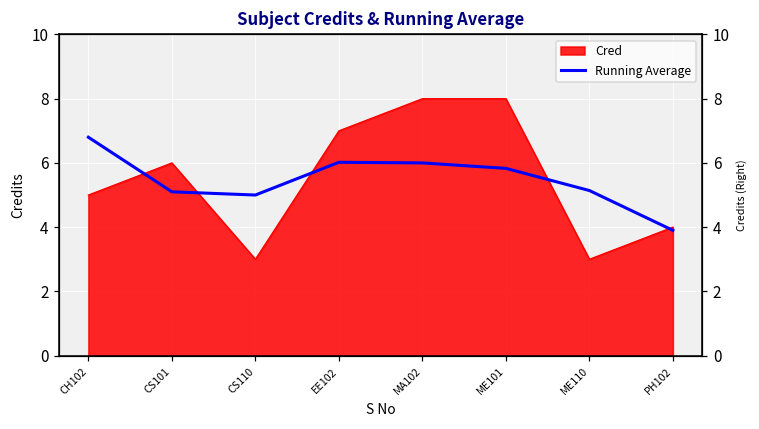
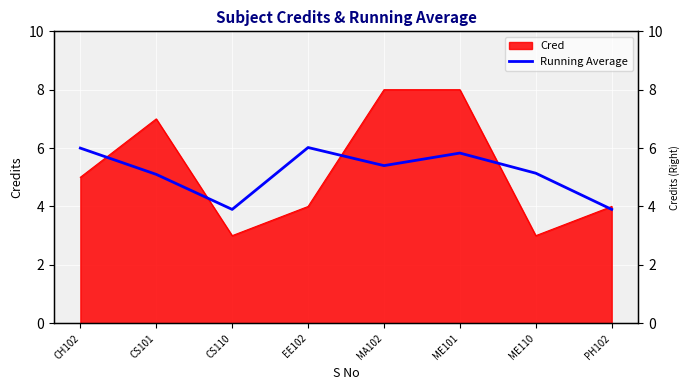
Running Average, CH102: 6.8 -> 6.0
Cred, CS101: 6 -> 7
Running Average, CS110: 5.0 -> 3.9
Cred, EE102: 7 -> 4
Running Average, MA102: 6.0 -> 5.4
